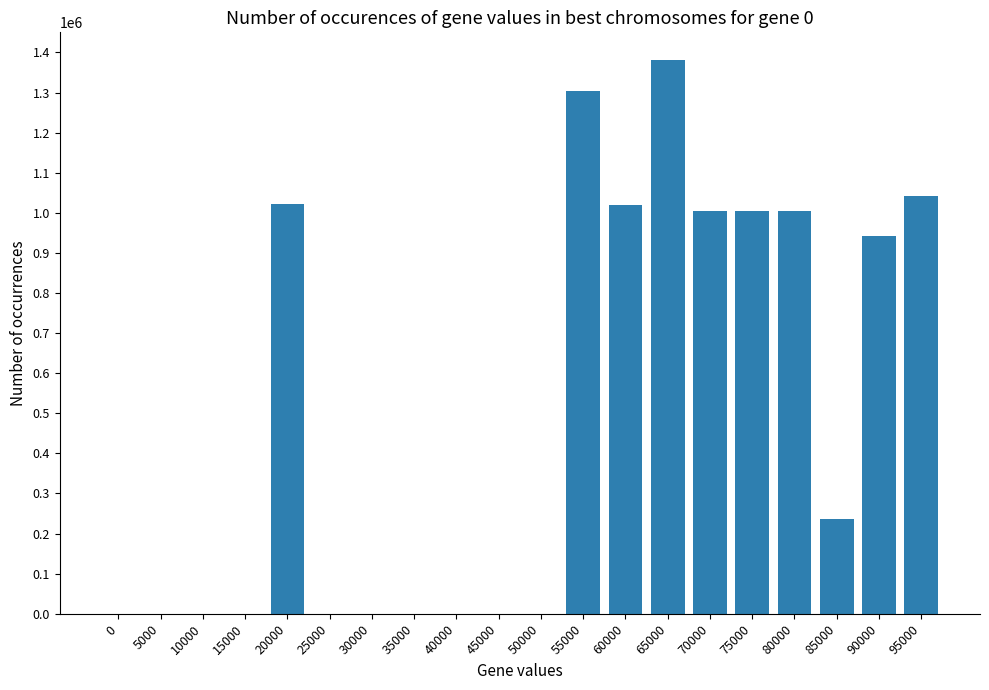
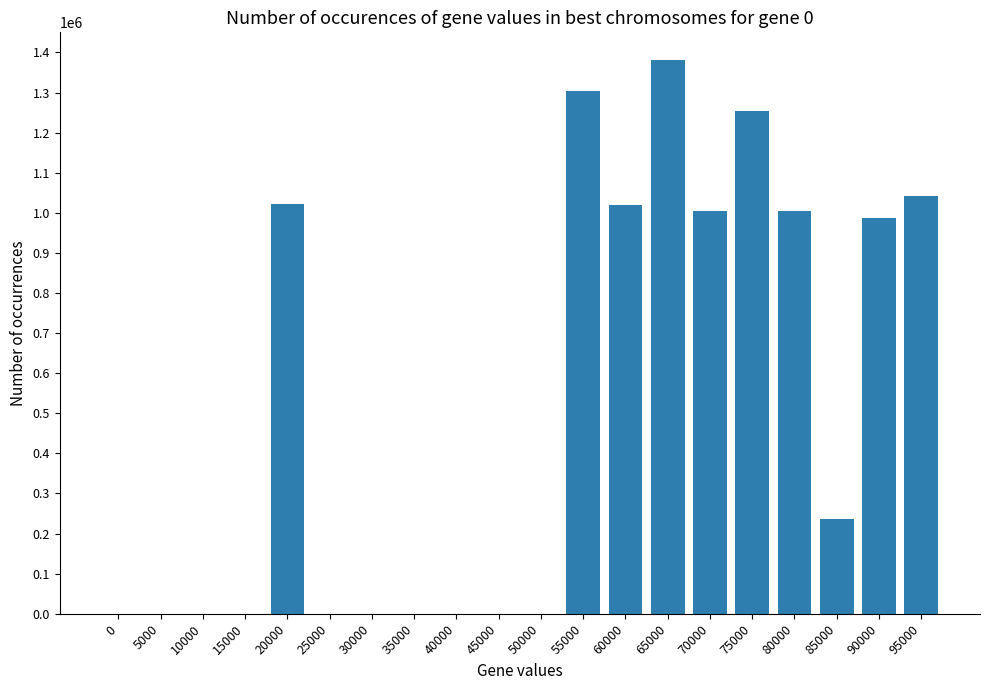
75000: 1000000 -> 1250000
90000: 940000 -> 990000
